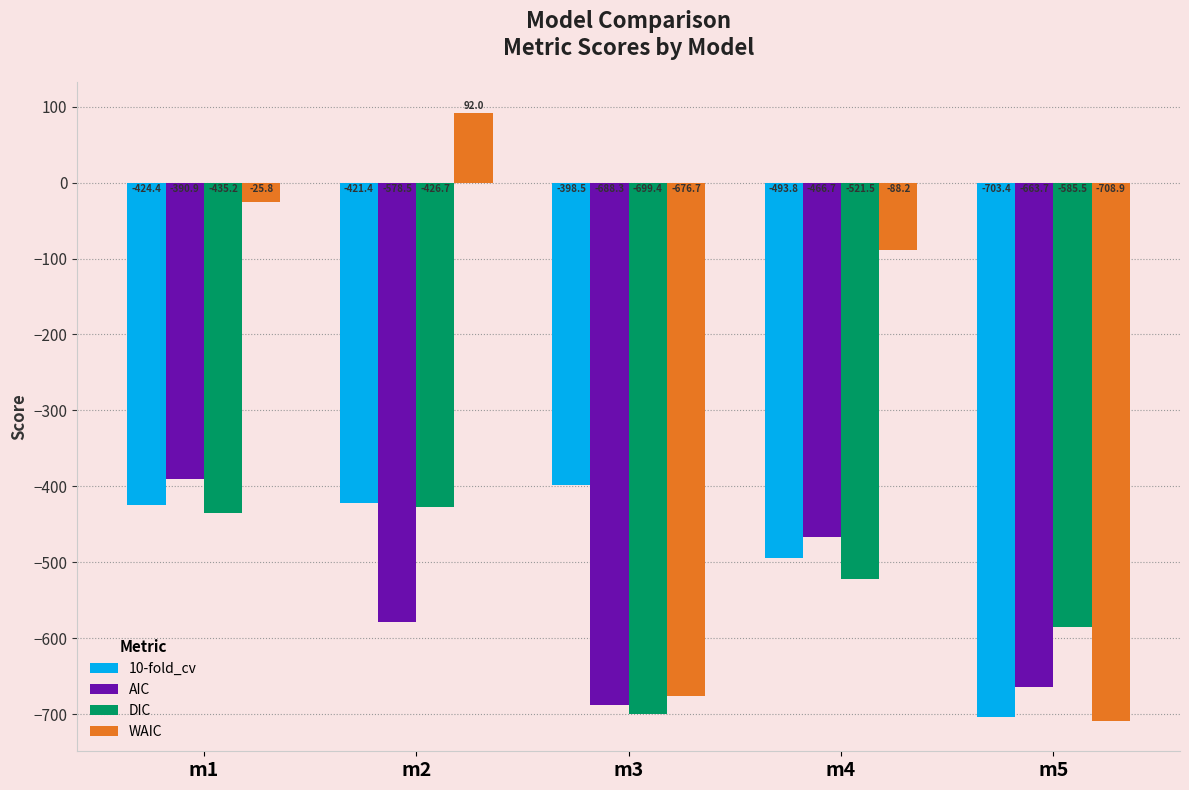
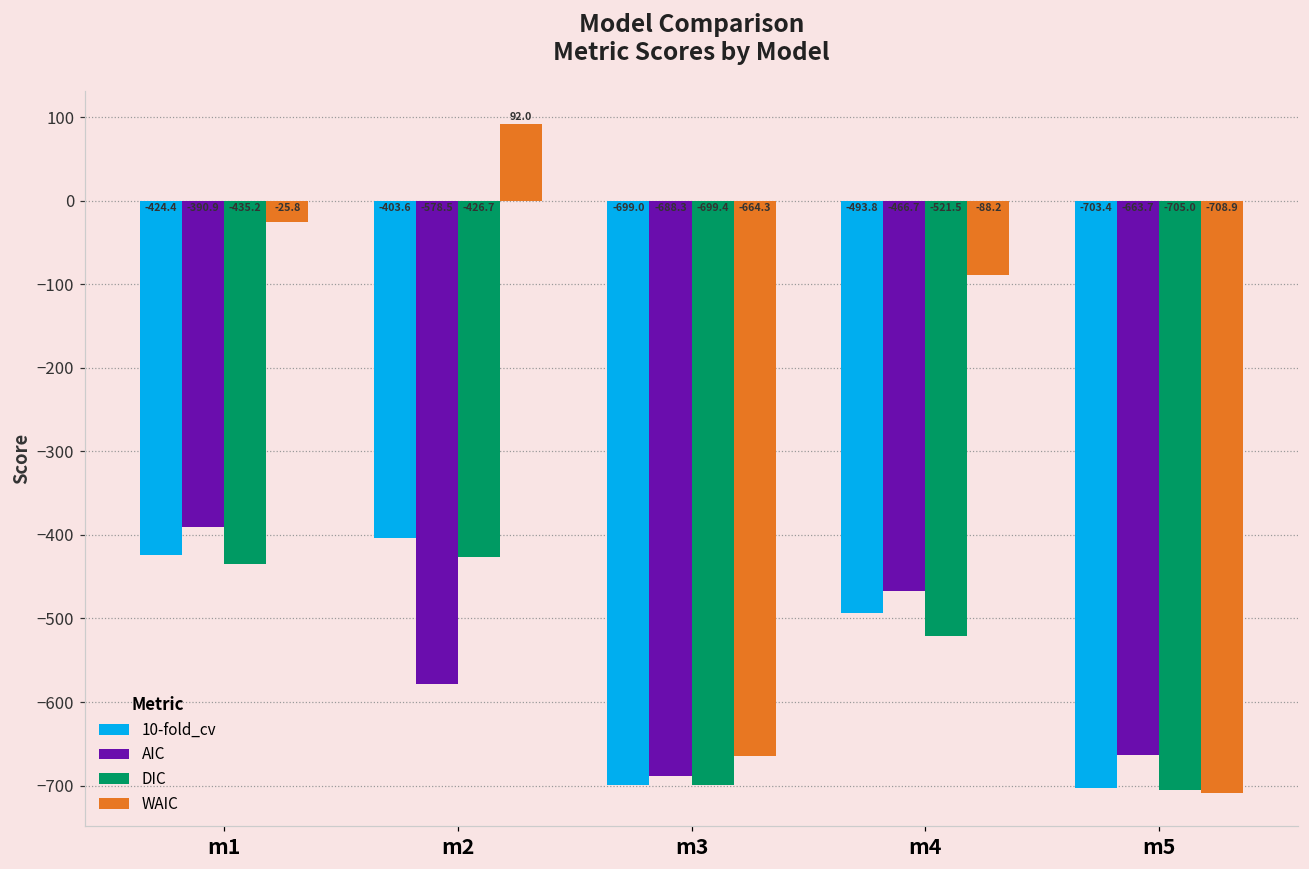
10-fold_cv, m2: -421.4 -> -403.6
10-fold_cv, m3: -398.5 -> -699.0
WAIC, m3: -676.7 -> -664.3
DIC, m5: -585.5 -> -705.0
